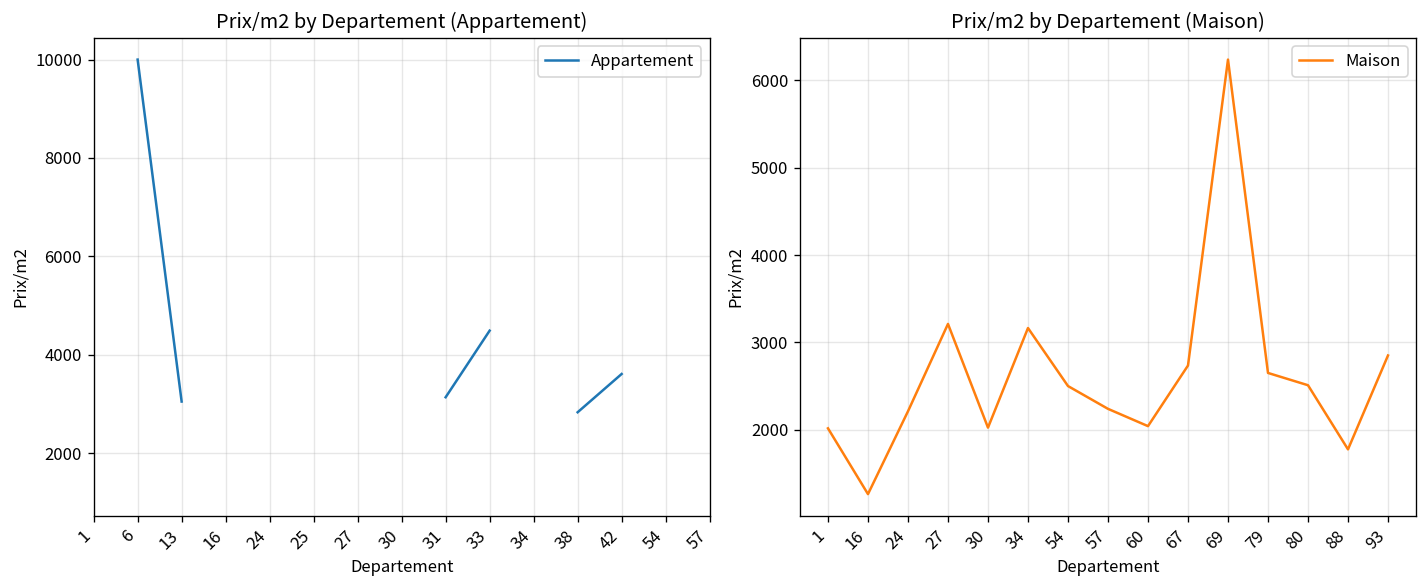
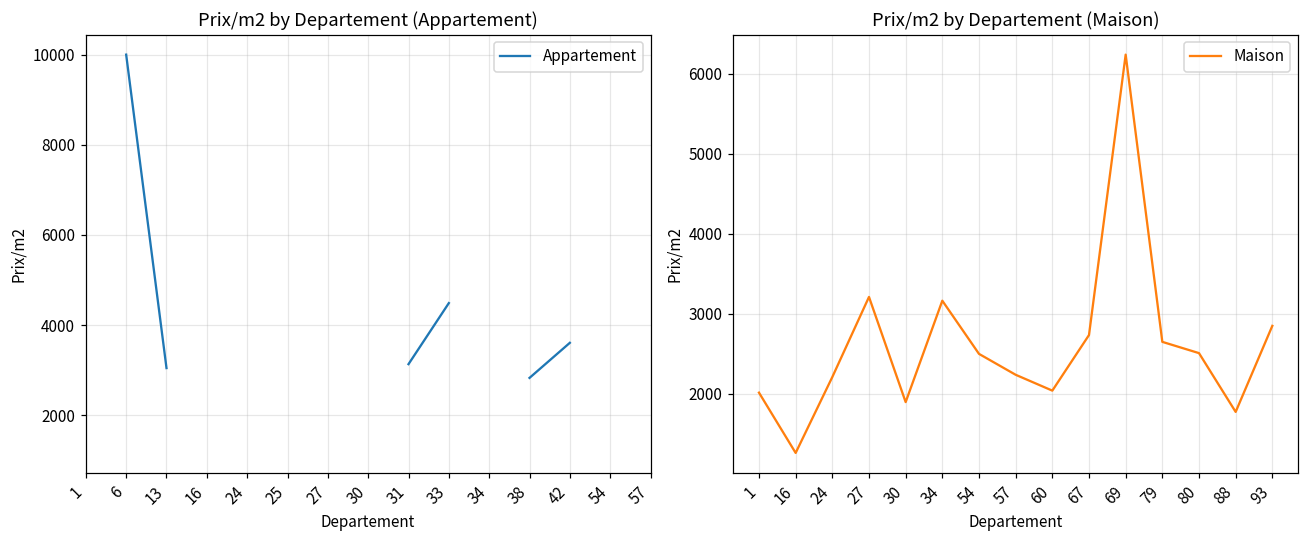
Prix/m2 by Departement (Maison), 30: 2000 -> 1900
